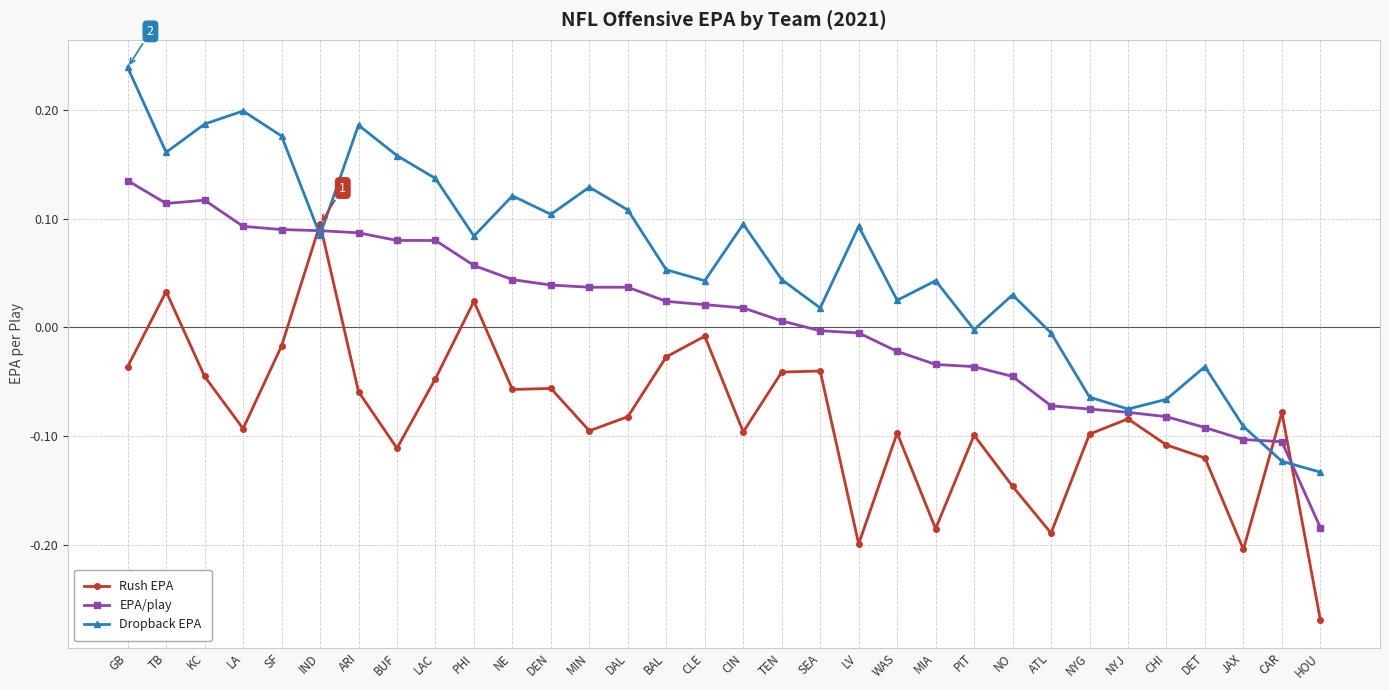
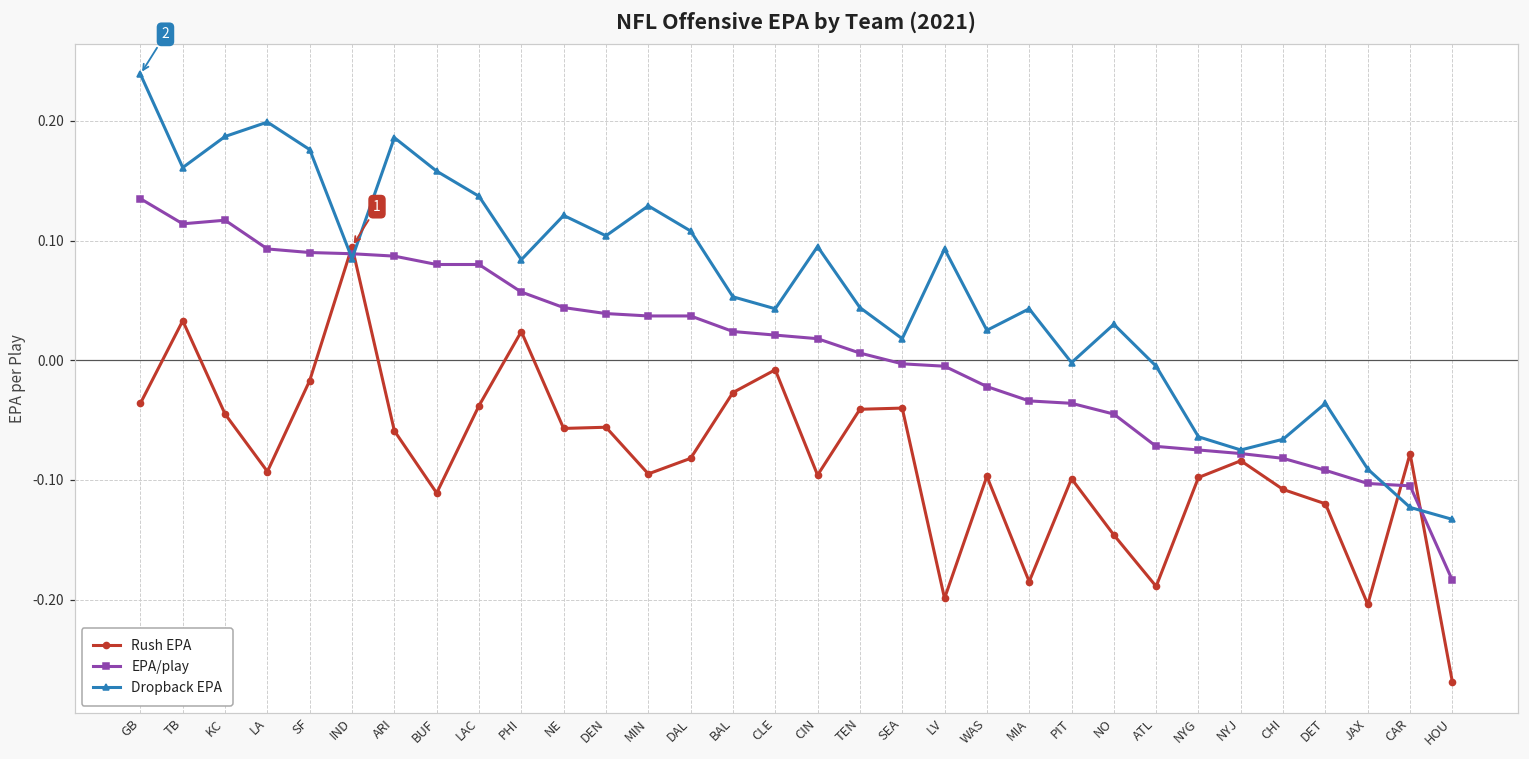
Rush EPA, LAC: -0.047 -> -0.038
